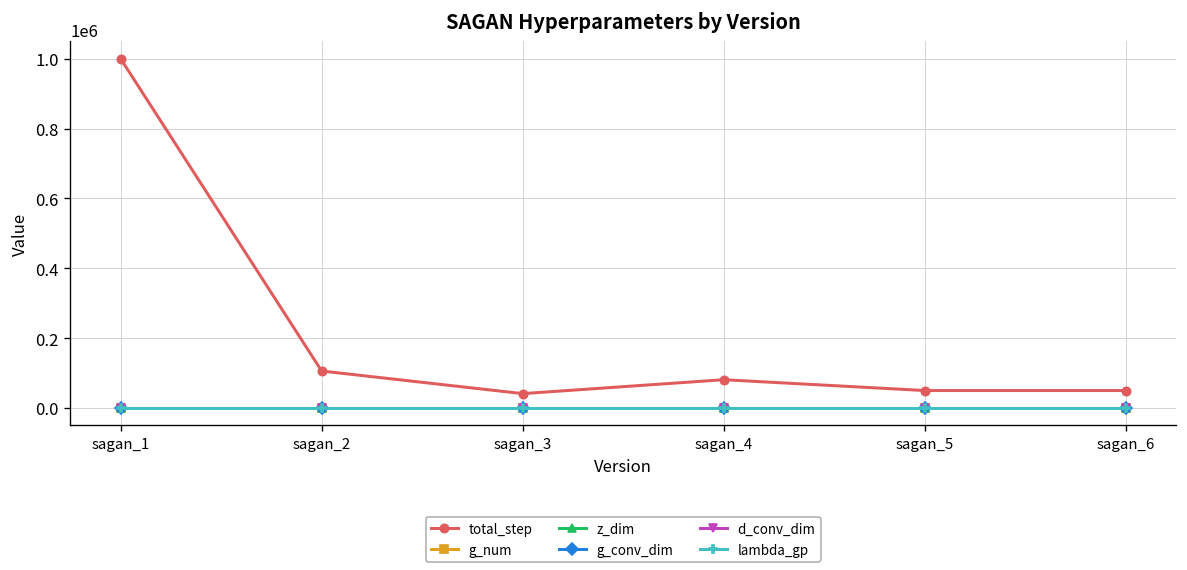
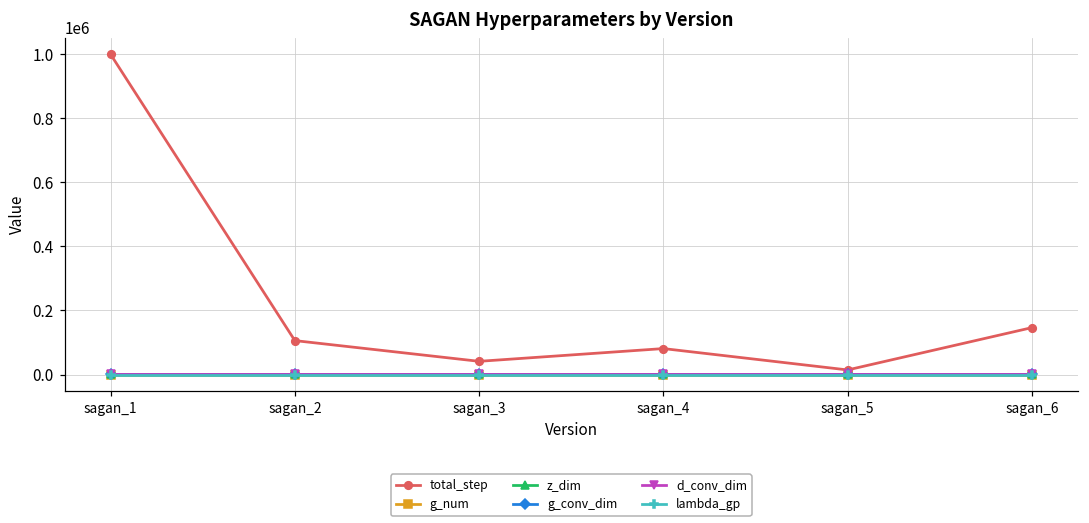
total_step, sagan_5: 50000 -> 10000
total_step, sagan_6: 50000 -> 150000
